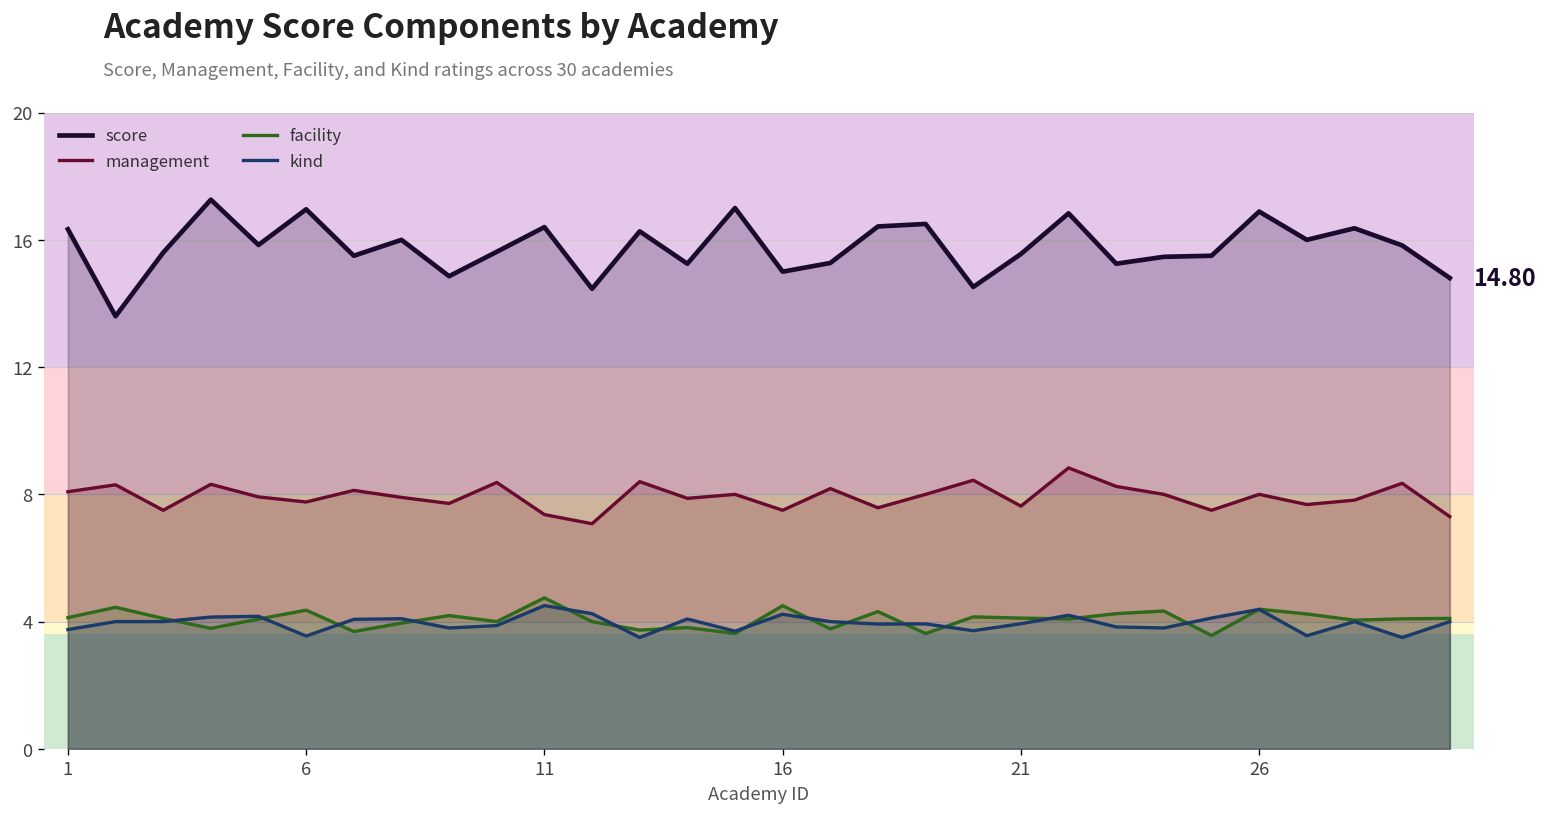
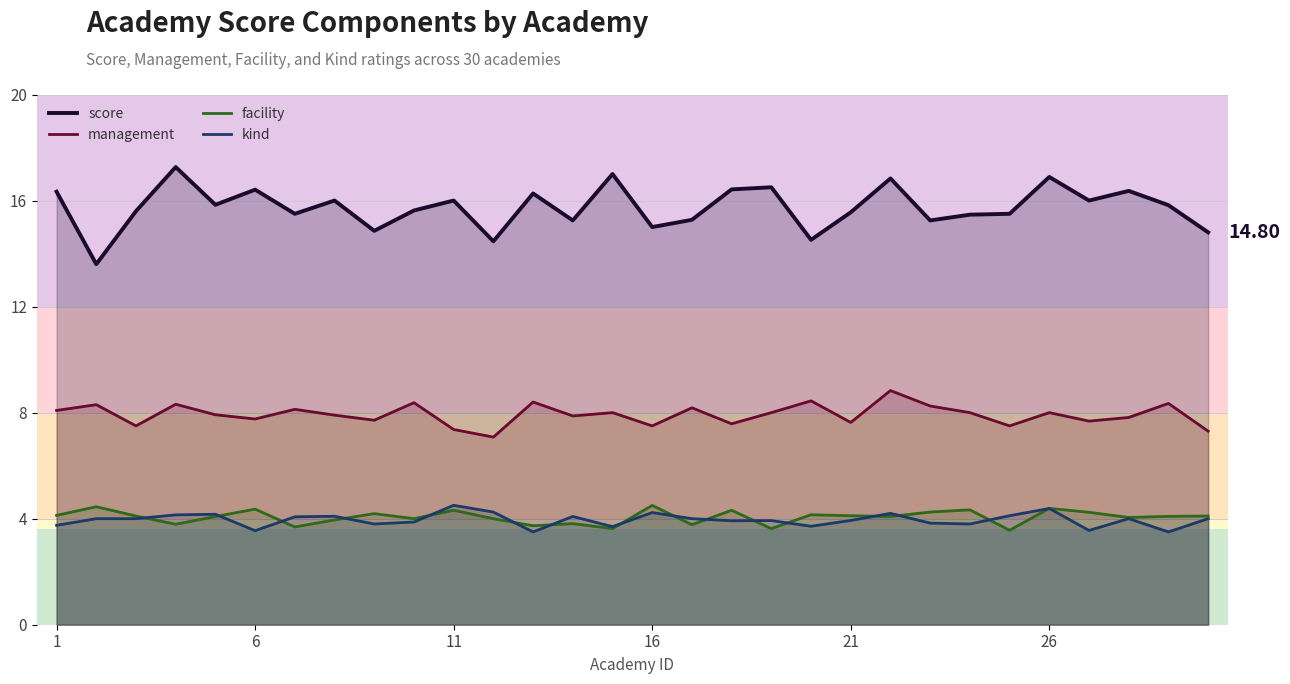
score, 6: 17.0 -> 16.4
score, 11: 16.4 -> 16.0
facility, 11: 4.7 -> 4.3
